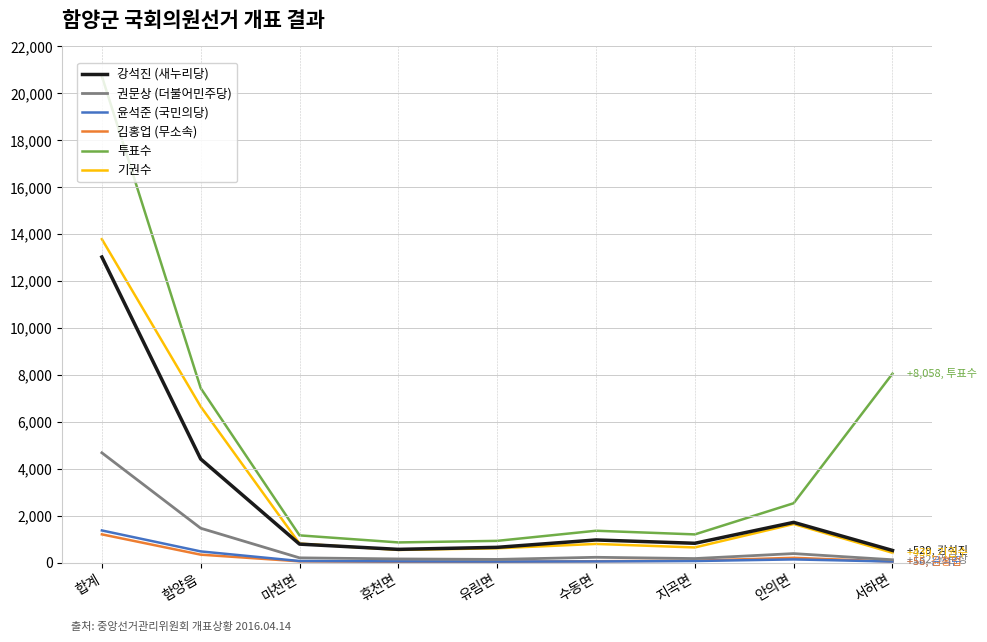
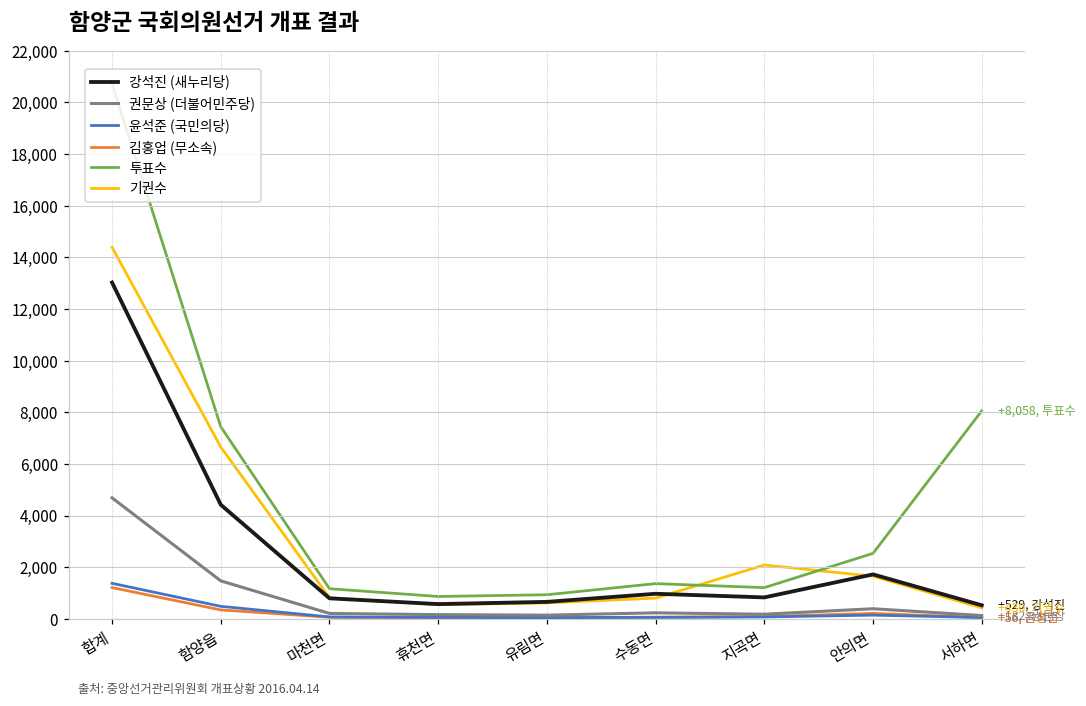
기권수, 합계: 13,800 -> 14,400
기권수, 지곡면: 700 -> 2,100
